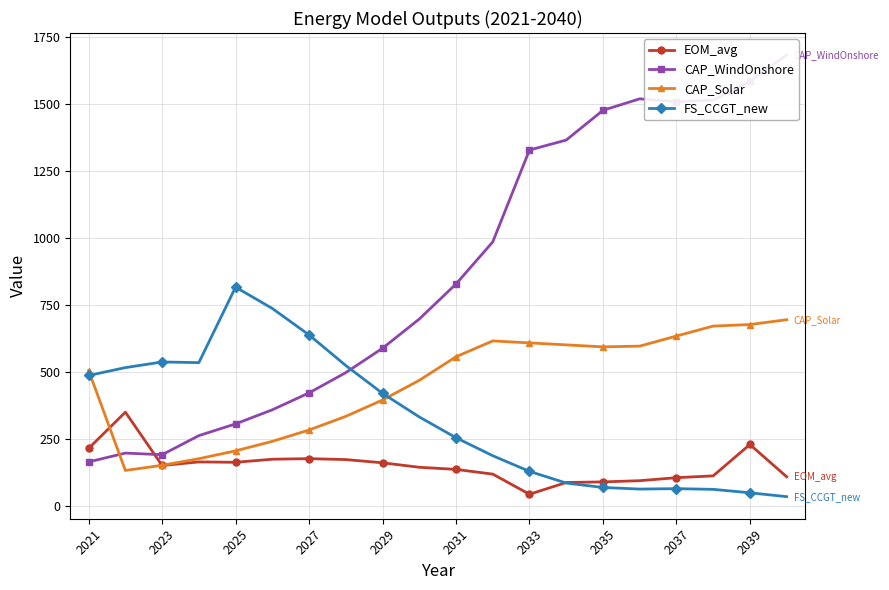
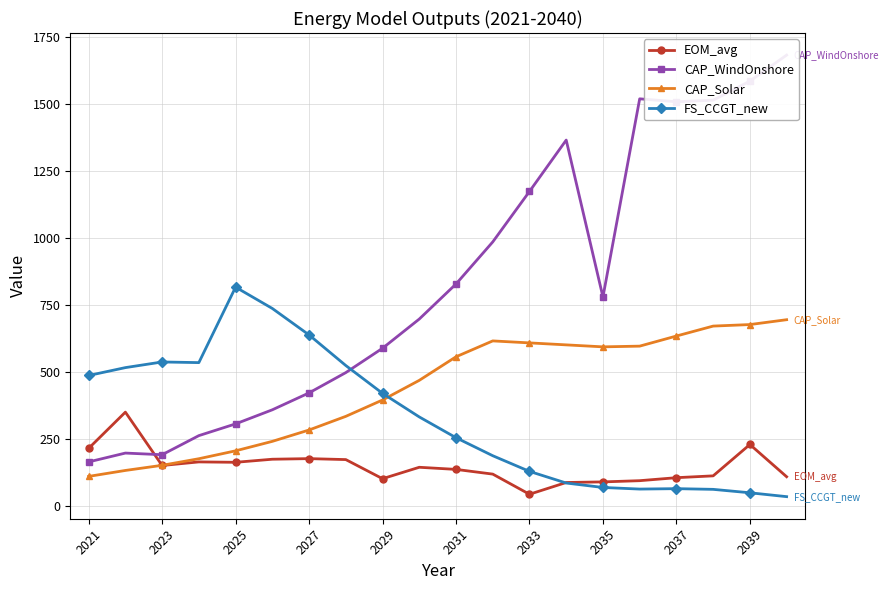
CAP_Solar, 2021: 510 -> 110
EOM_avg, 2029: 160 -> 100
CAP_WindOnshore, 2033: 1330 -> 1170
CAP_WindOnshore, 2035: 1480 -> 780
